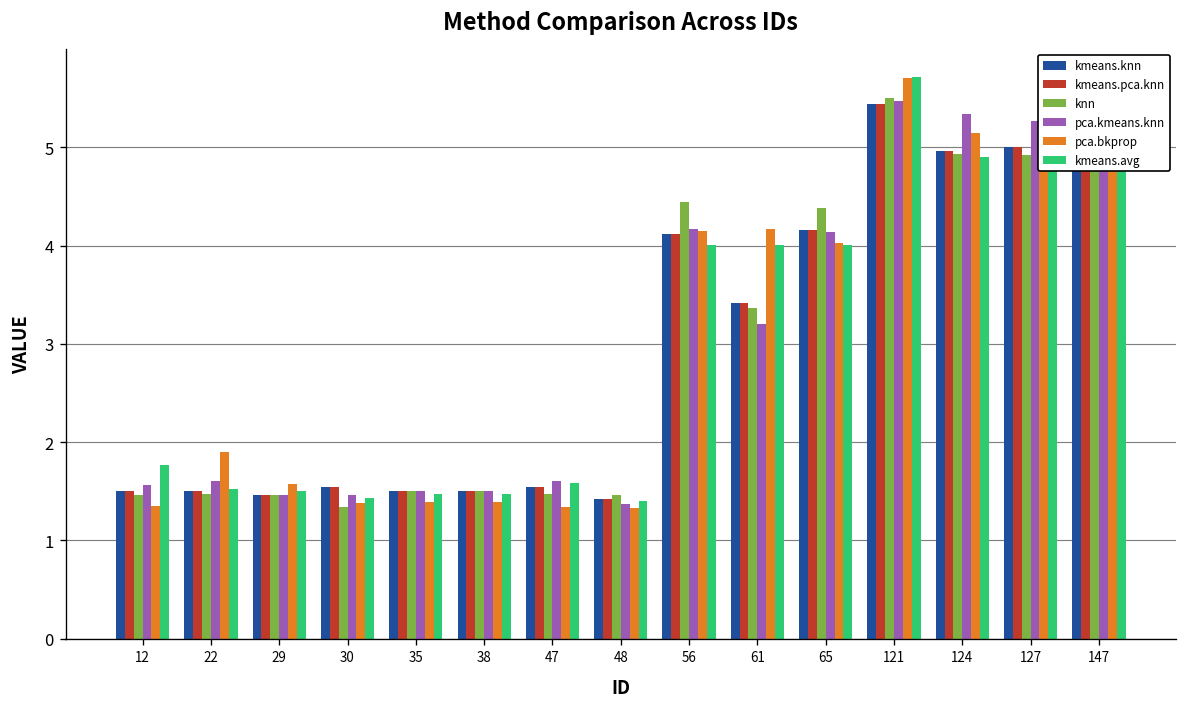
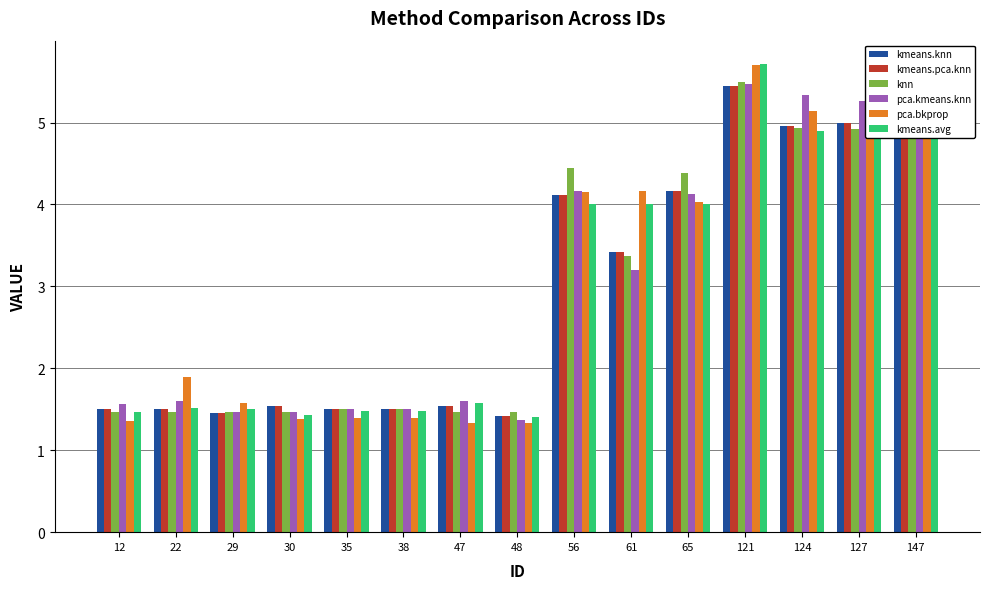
kmeans.avg, 12: 1.8 -> 1.5
knn, 30: 1.3 -> 1.5
